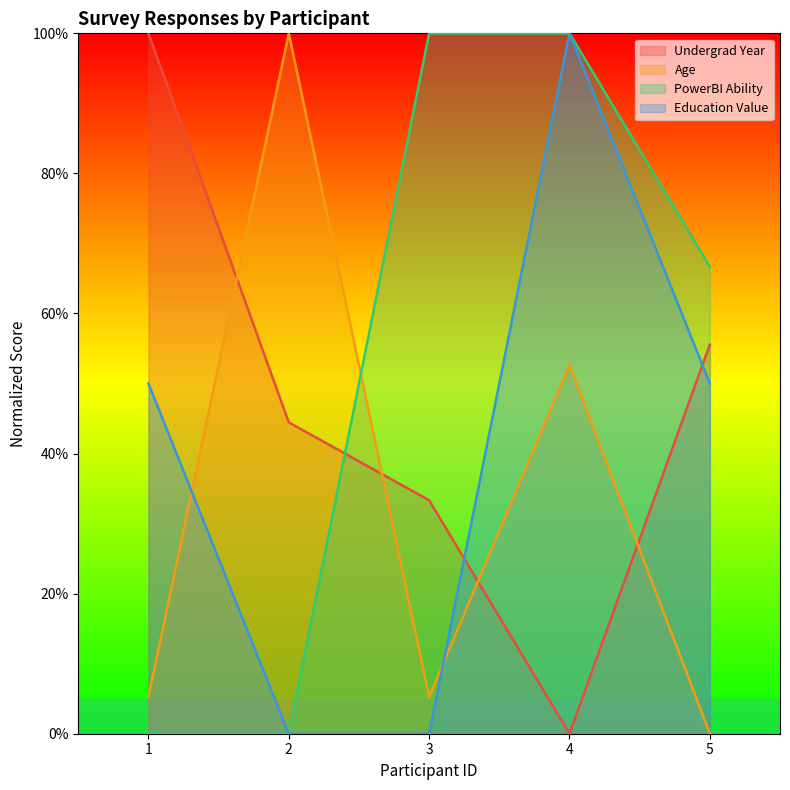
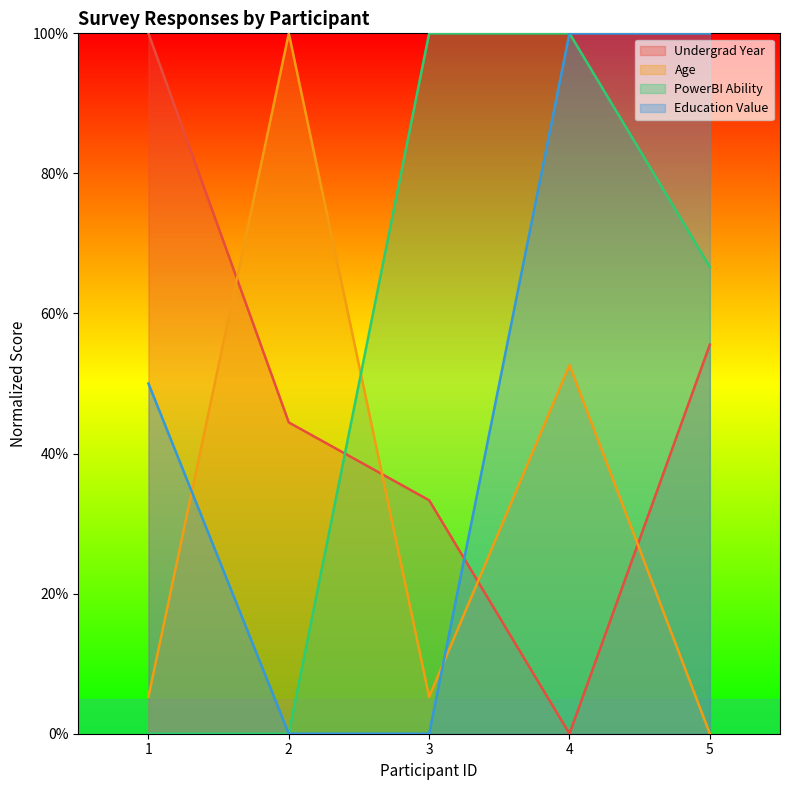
Education Value, 5: 50% -> 100%
